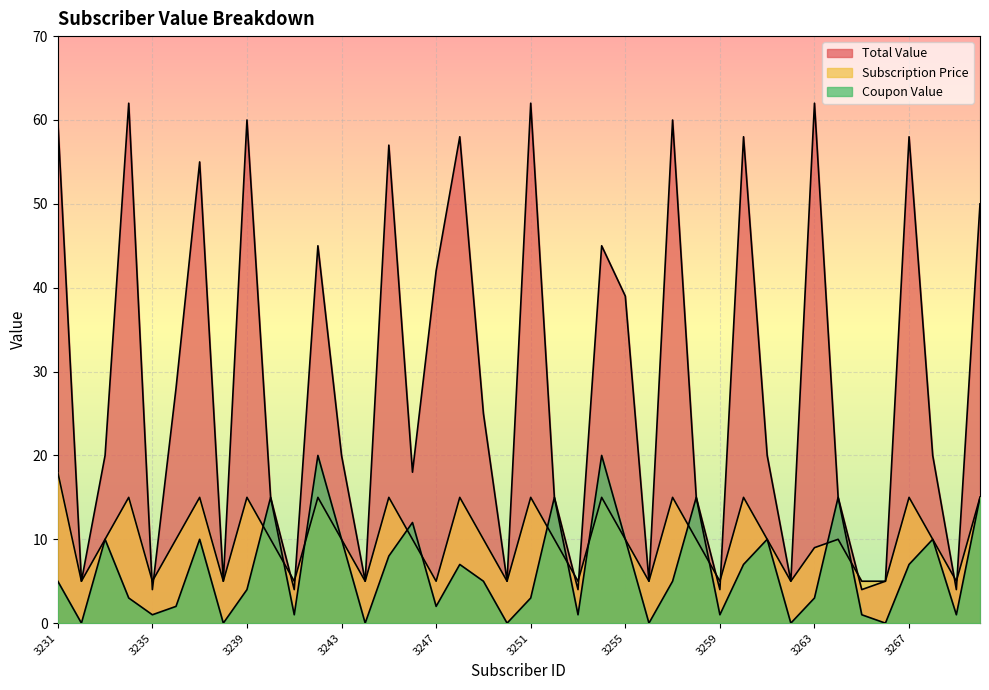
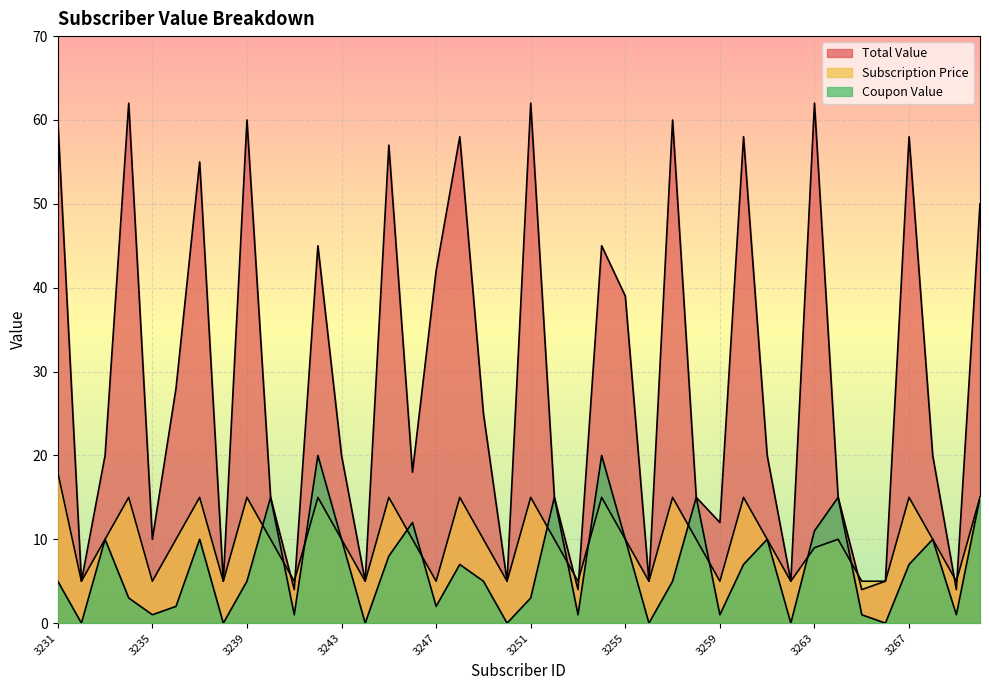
Total Value, 3235: 4 -> 10
Coupon Value, 3239: 4 -> 5
Total Value, 3259: 4 -> 12
Coupon Value, 3263: 3 -> 11
